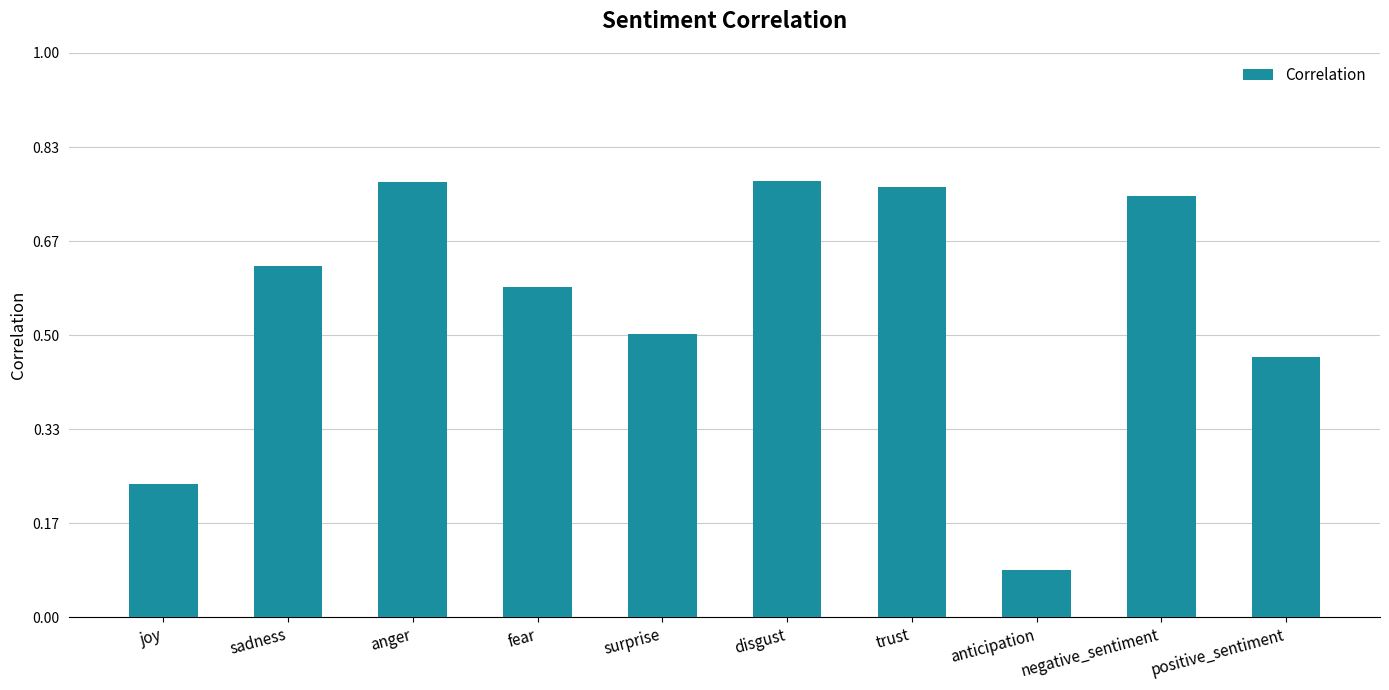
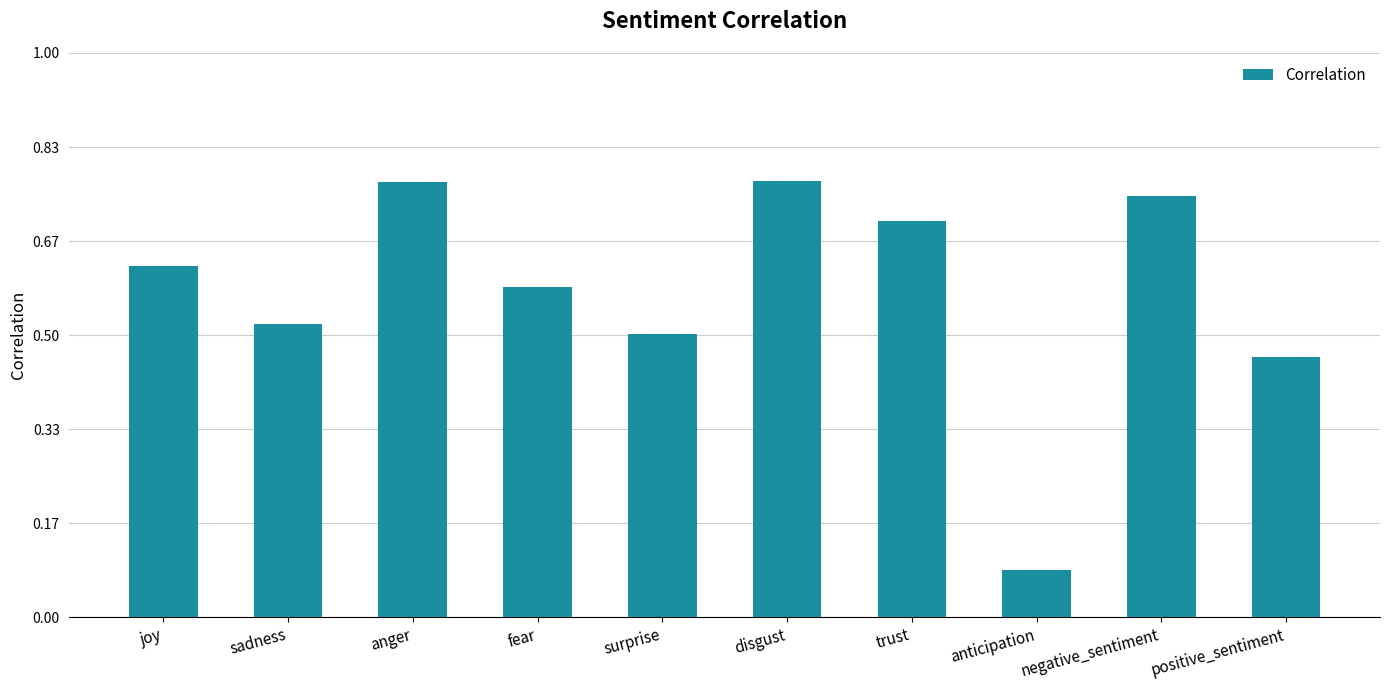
joy: 0.24 -> 0.62
sadness: 0.62 -> 0.52
trust: 0.76 -> 0.70
